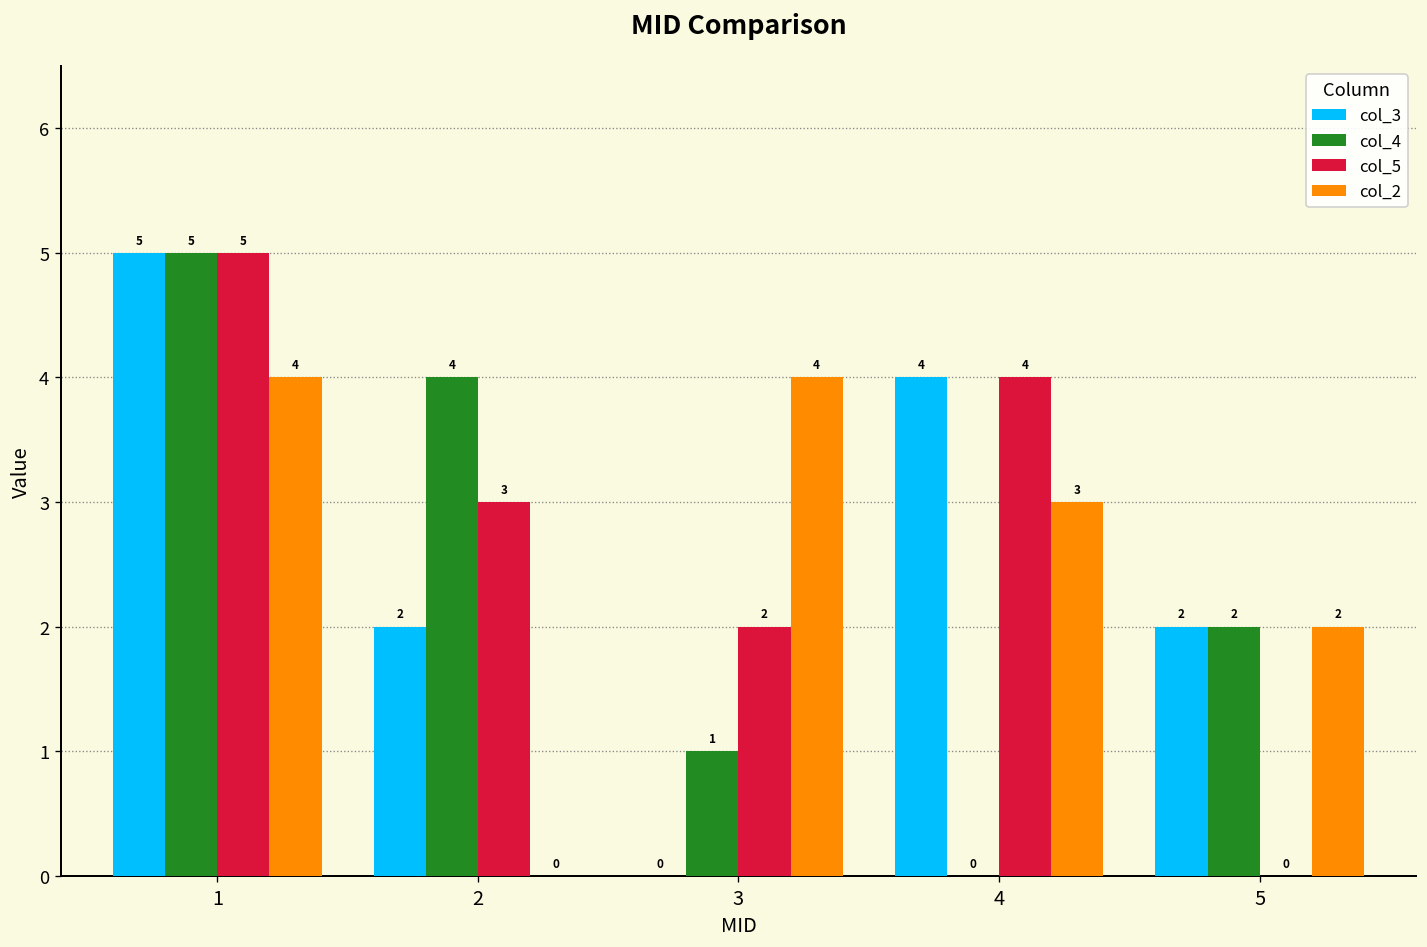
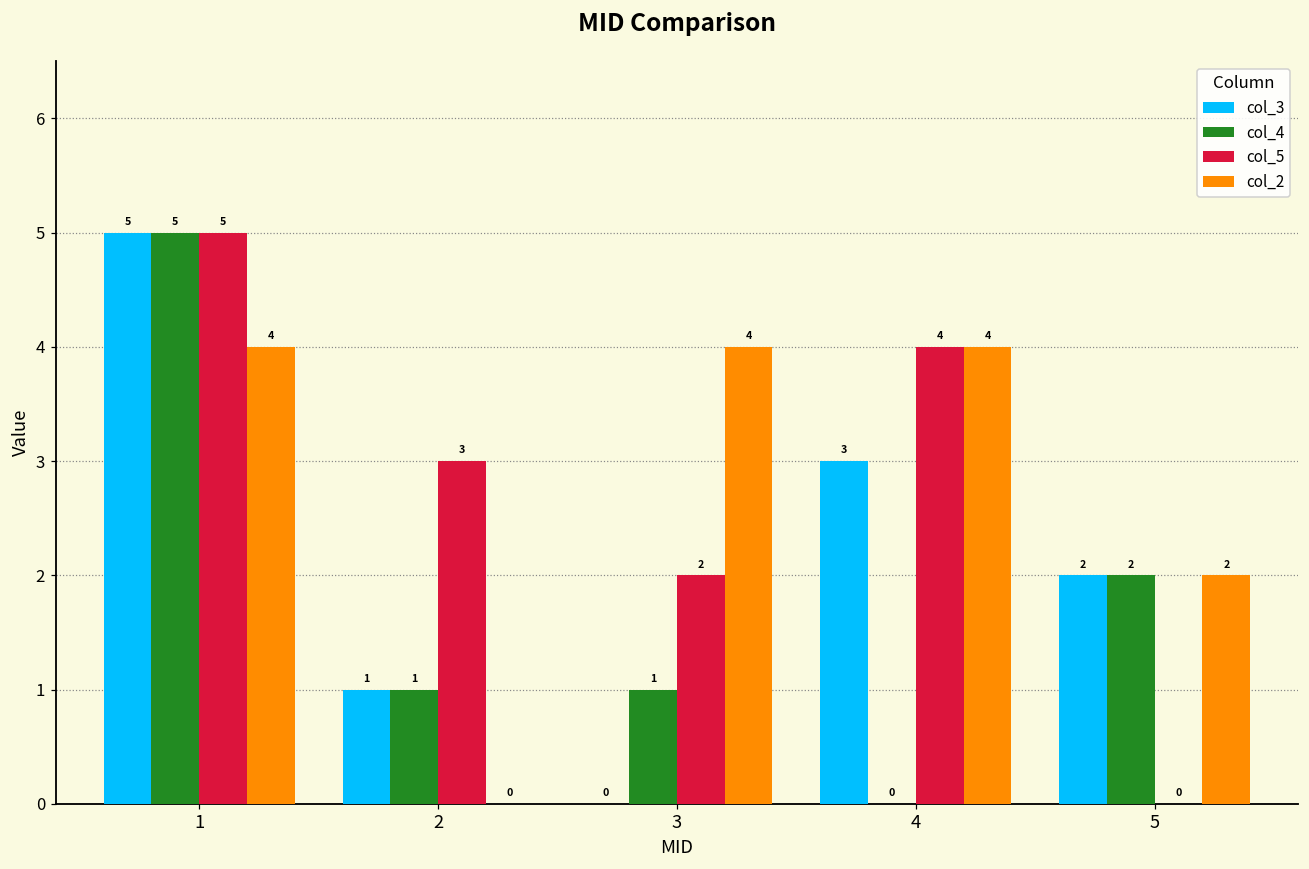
col_3, 2: 2 -> 1
col_4, 2: 4 -> 1
col_3, 4: 4 -> 3
col_2, 4: 3 -> 4
